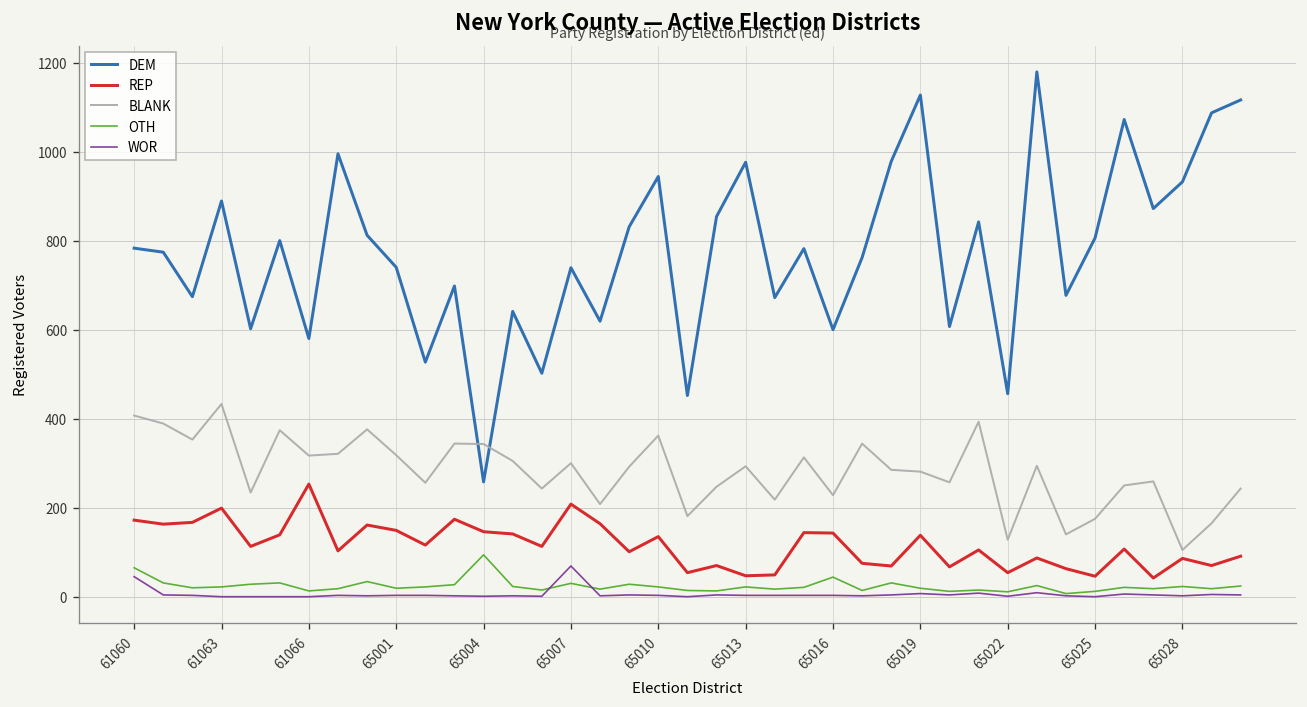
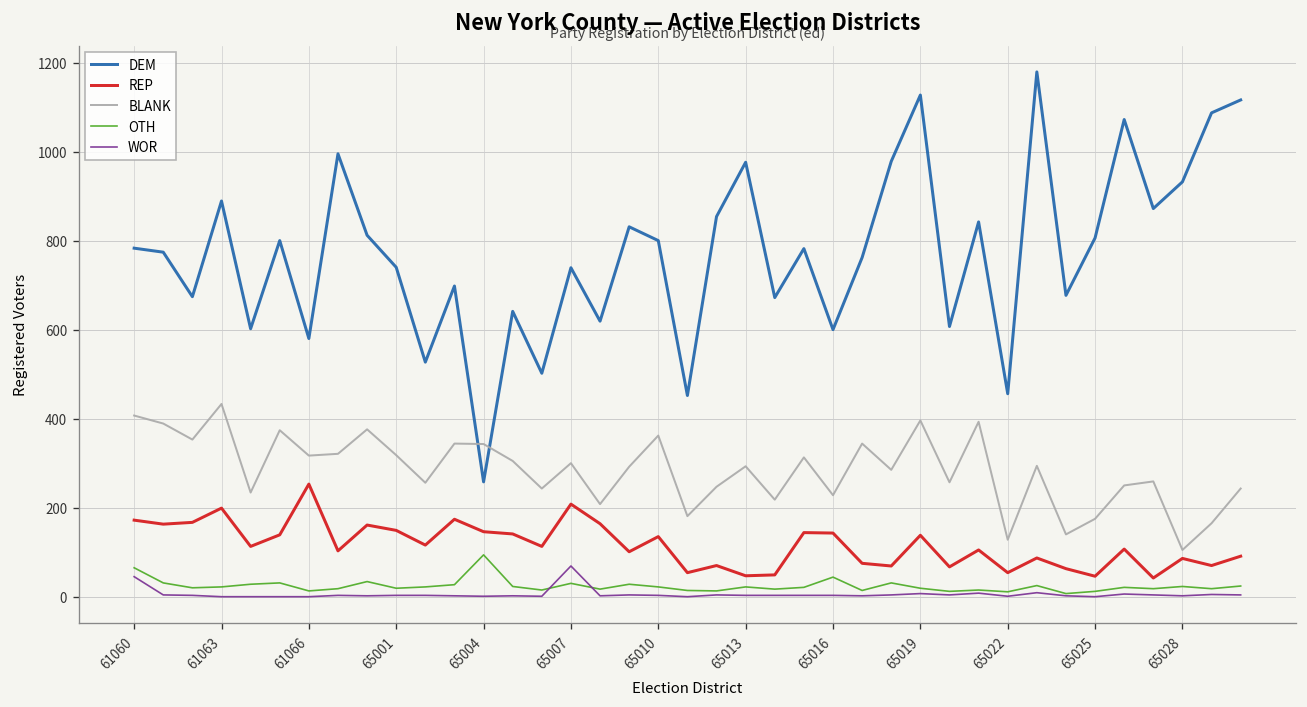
DEM, 65010: 940 -> 800
BLANK, 65019: 280 -> 400
